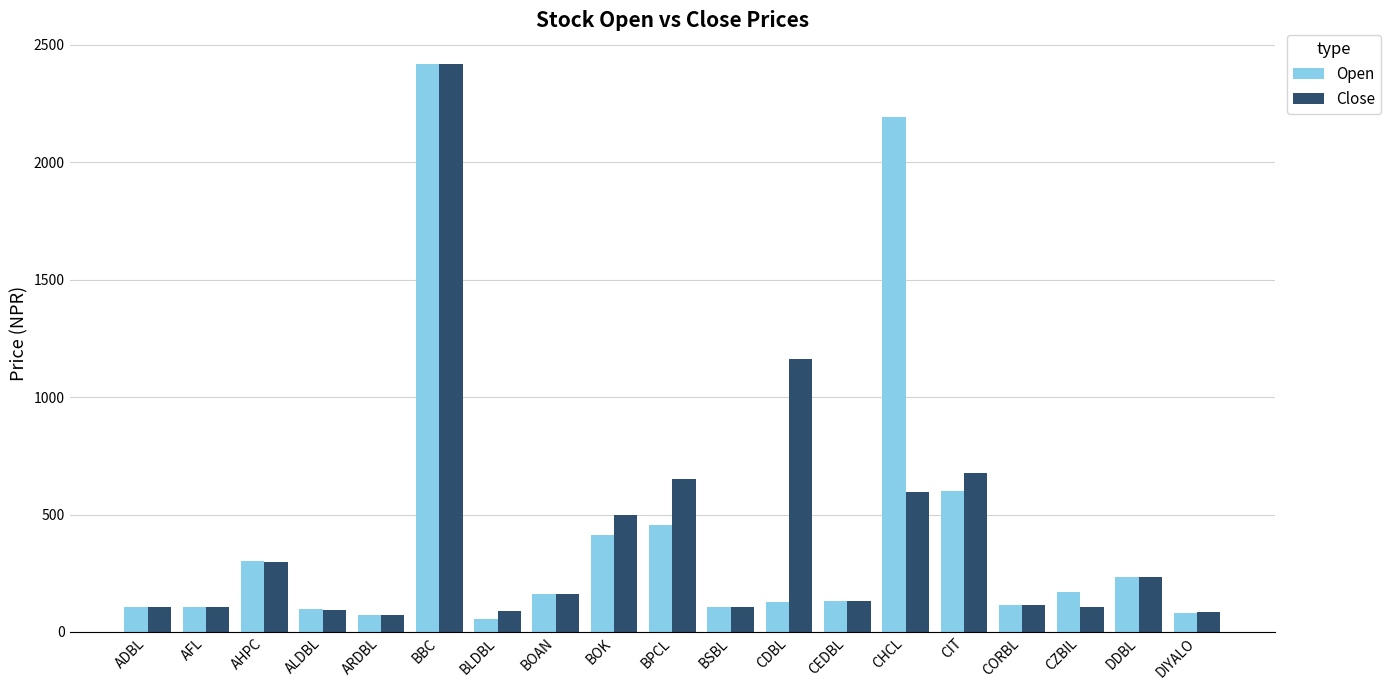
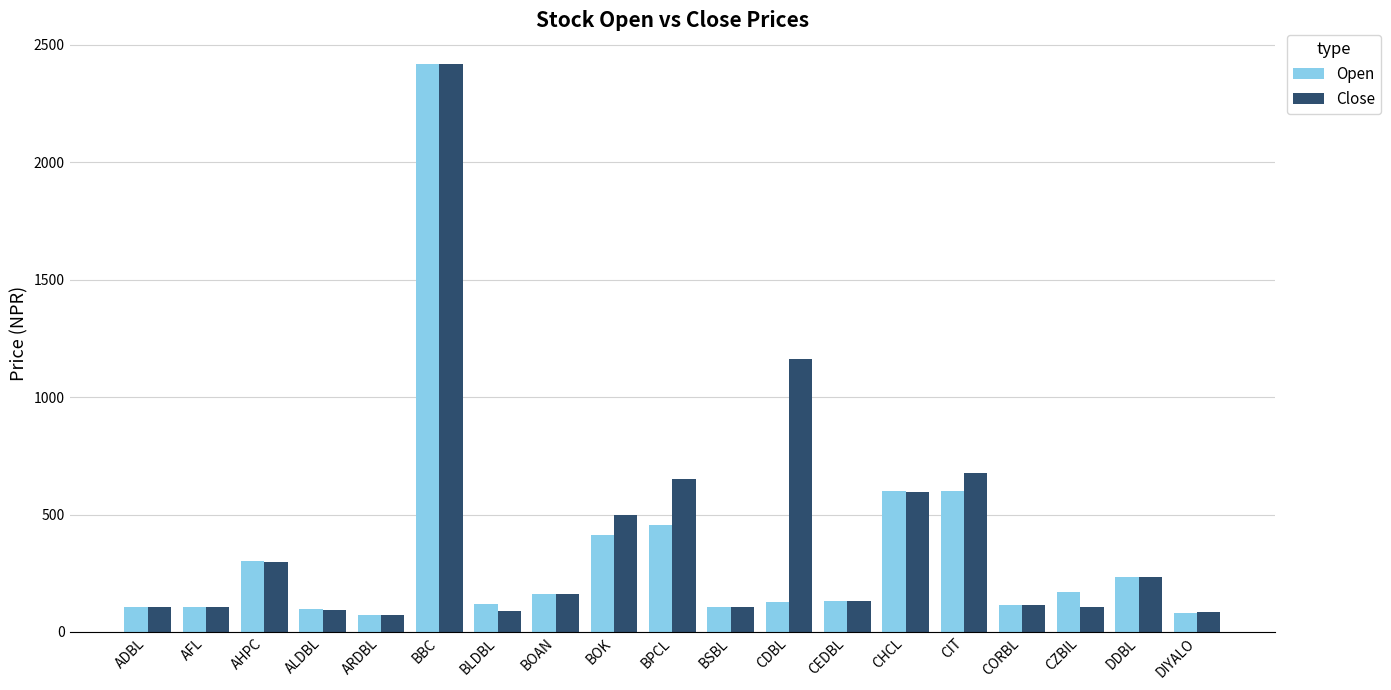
Open, BLDBL: 50 -> 120
Open, CHCL: 2190 -> 600
